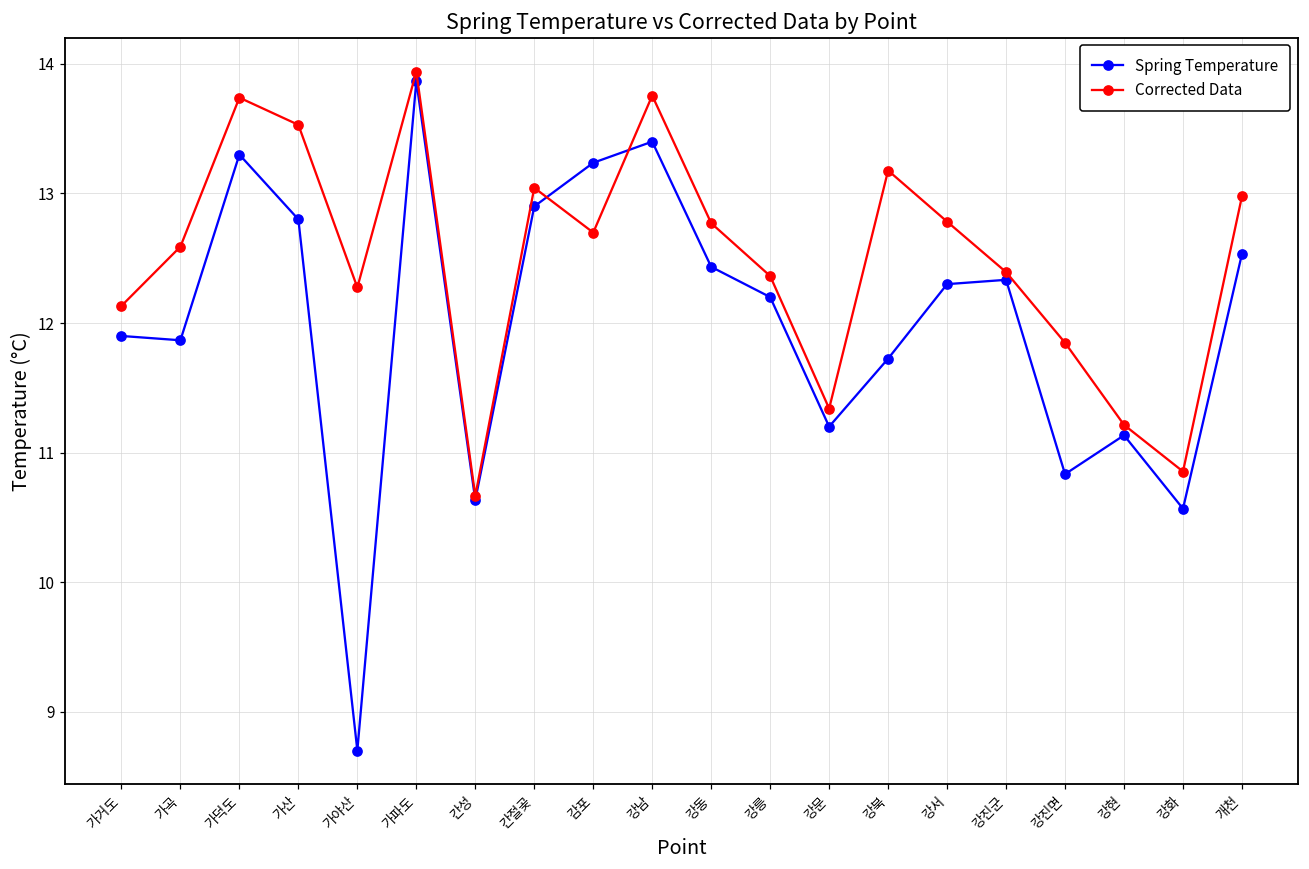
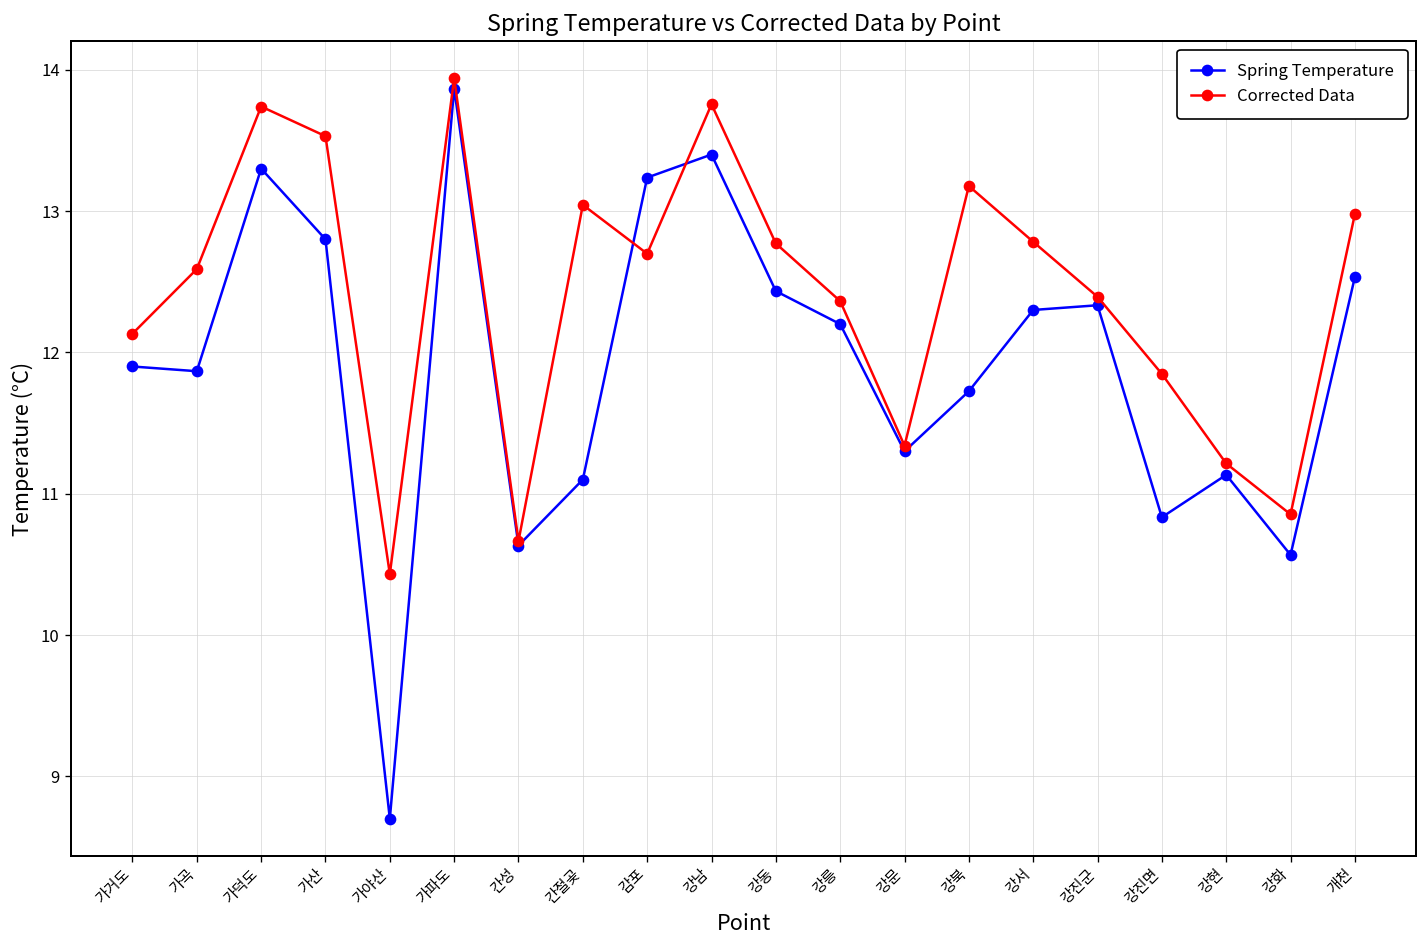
Corrected Data, 가야산: 12.27 -> 10.43
Spring Temperature, 간절곶: 12.9 -> 11.1
Spring Temperature, 강문: 11.2 -> 11.3
